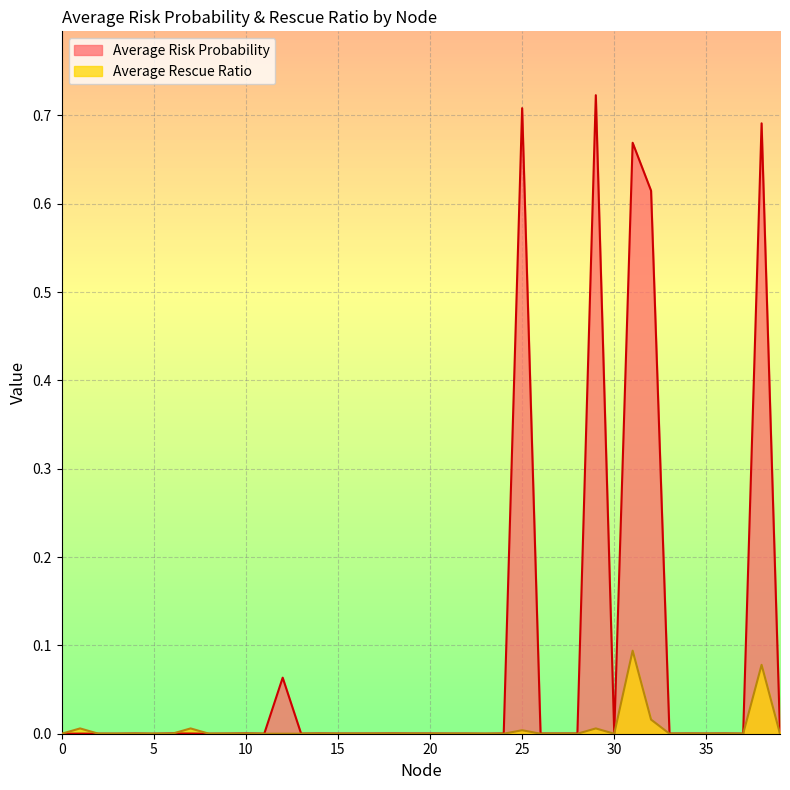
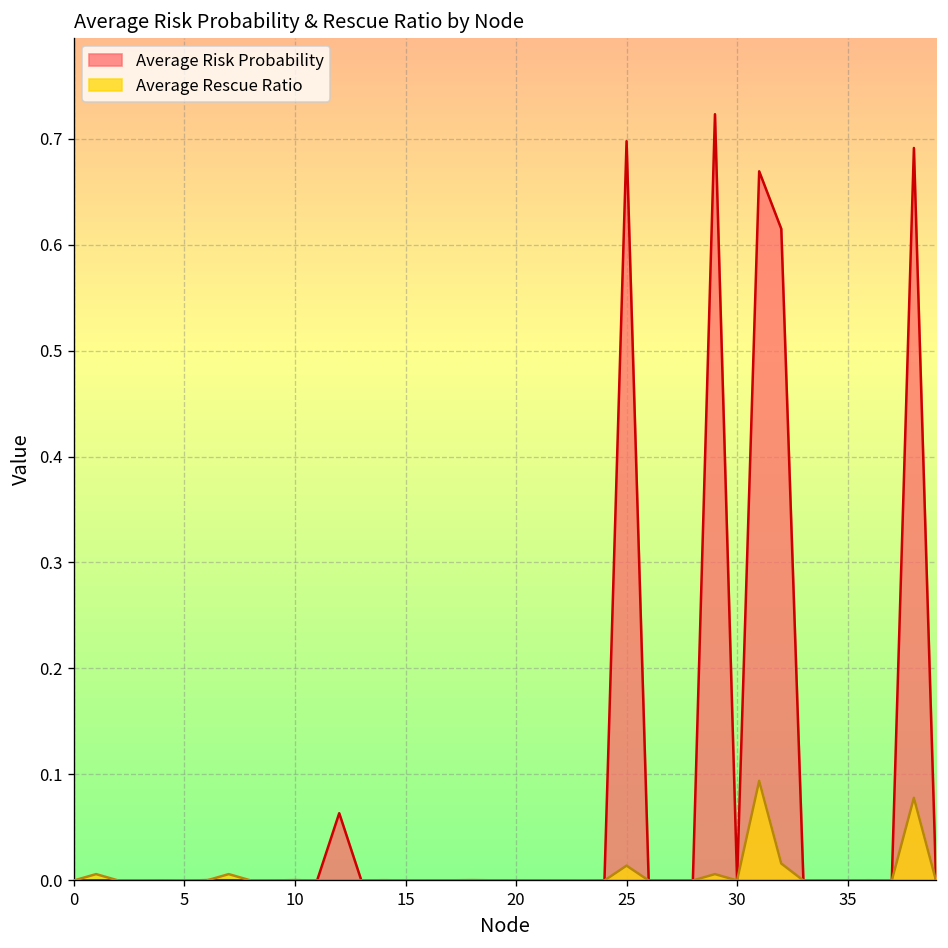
Average Risk Probability, 25: 0.71 -> 0.70
Average Rescue Ratio, 25: 0.00 -> 0.01
